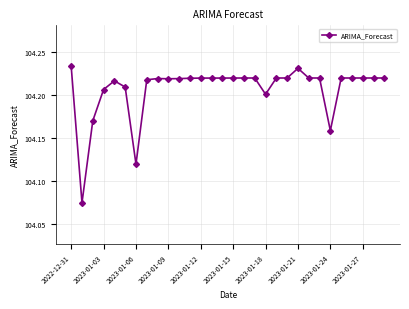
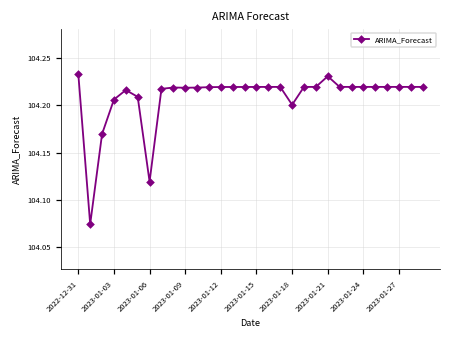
2023-01-24: 104.16 -> 104.22
